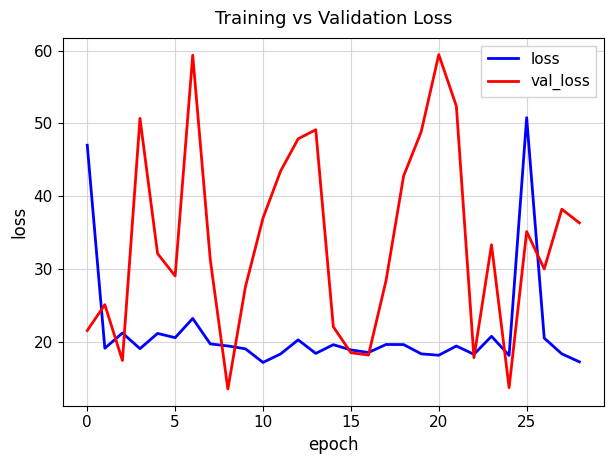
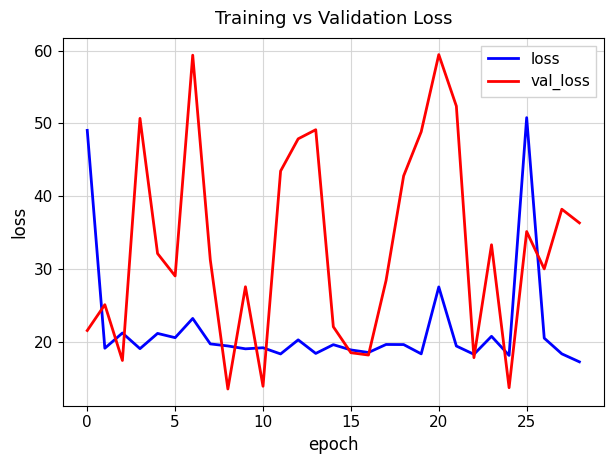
loss, 0: 47 -> 49
loss, 10: 17 -> 19
val_loss, 10: 37 -> 14
loss, 20: 18 -> 28
